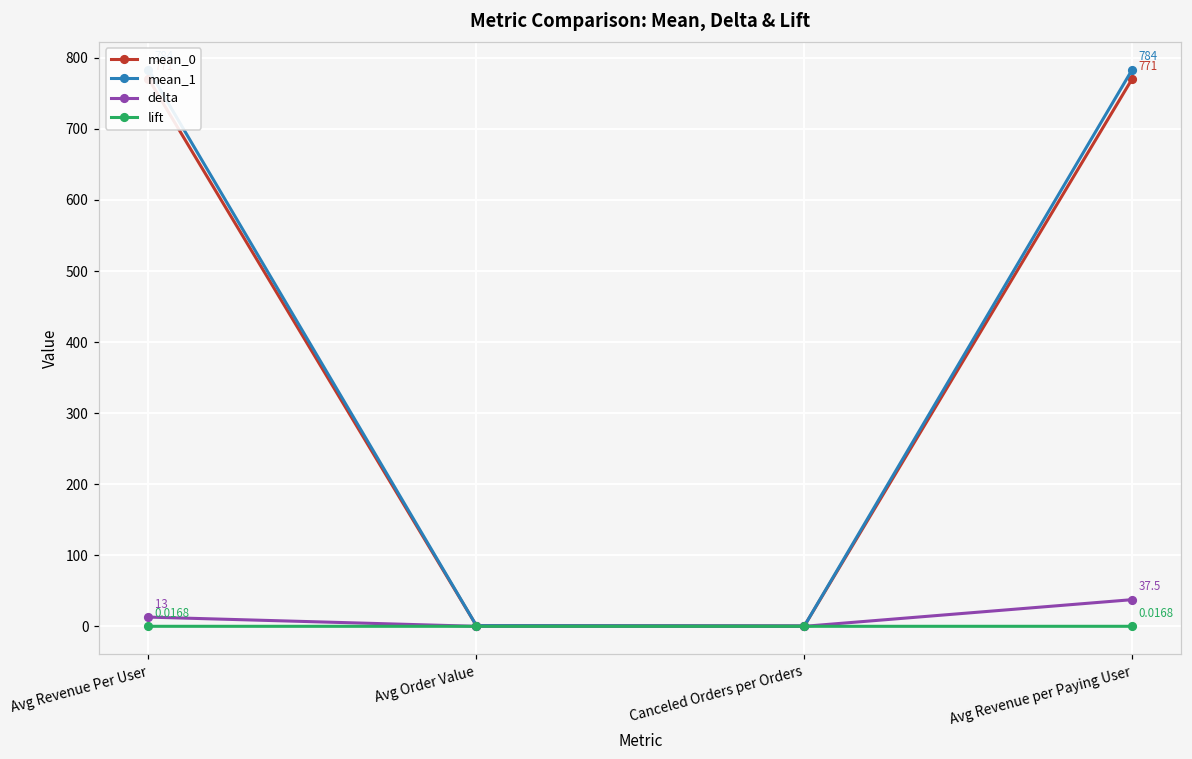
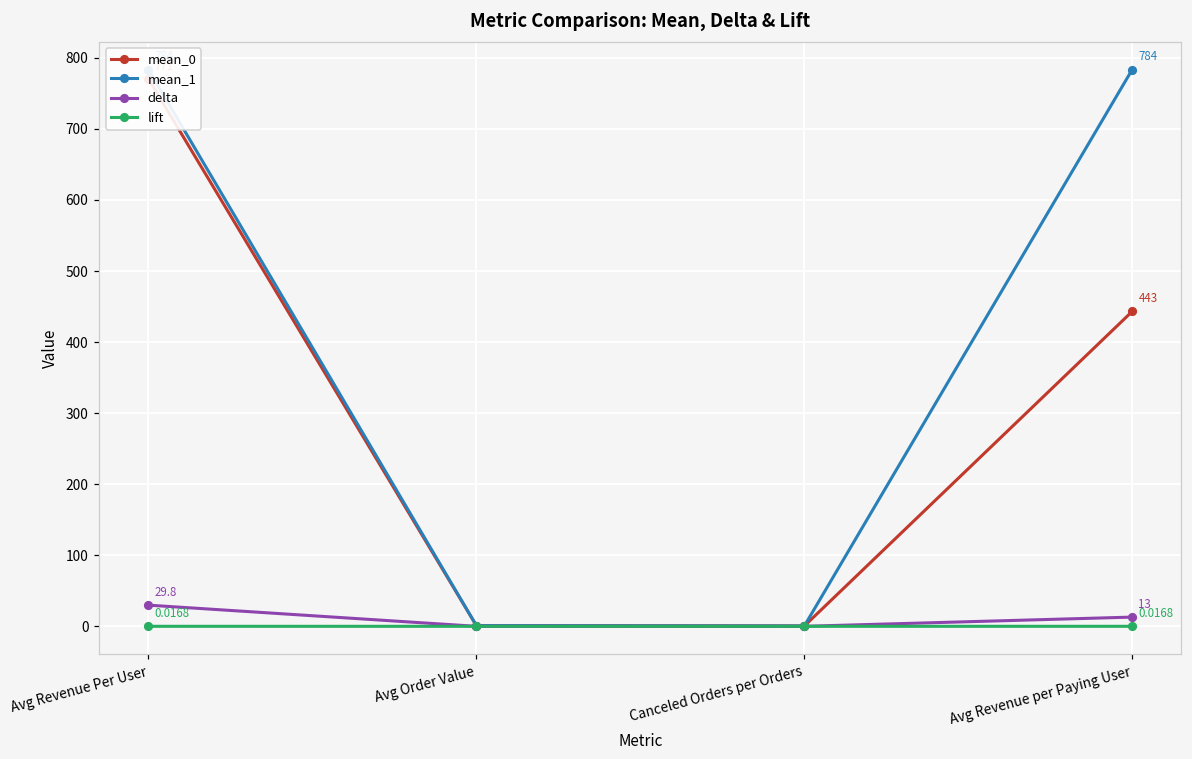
delta, Avg Revenue Per User: 13 -> 29.8
mean_0, Avg Revenue per Paying User: 771 -> 443
delta, Avg Revenue per Paying User: 37.5 -> 13
